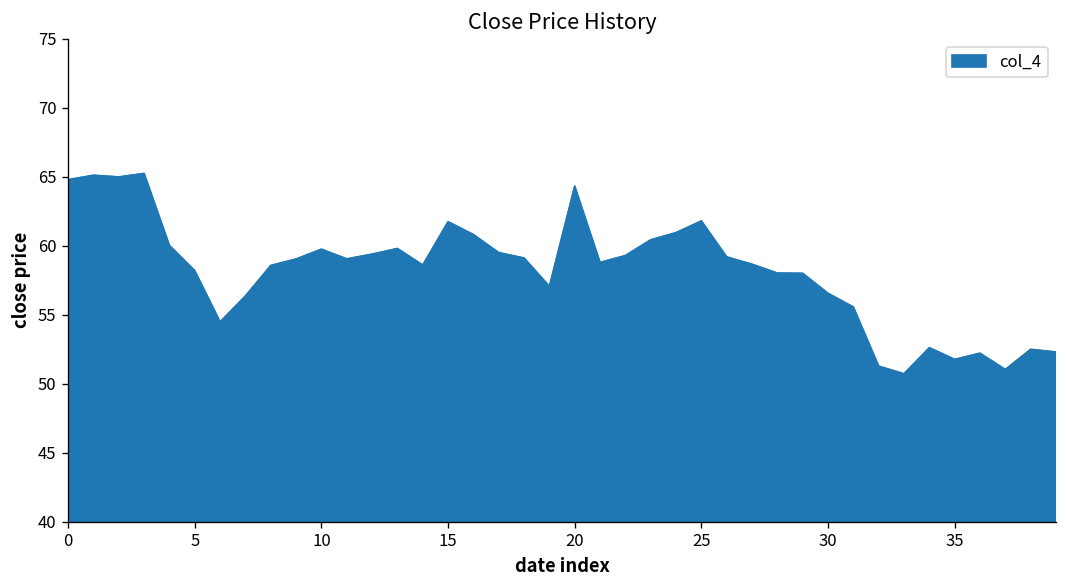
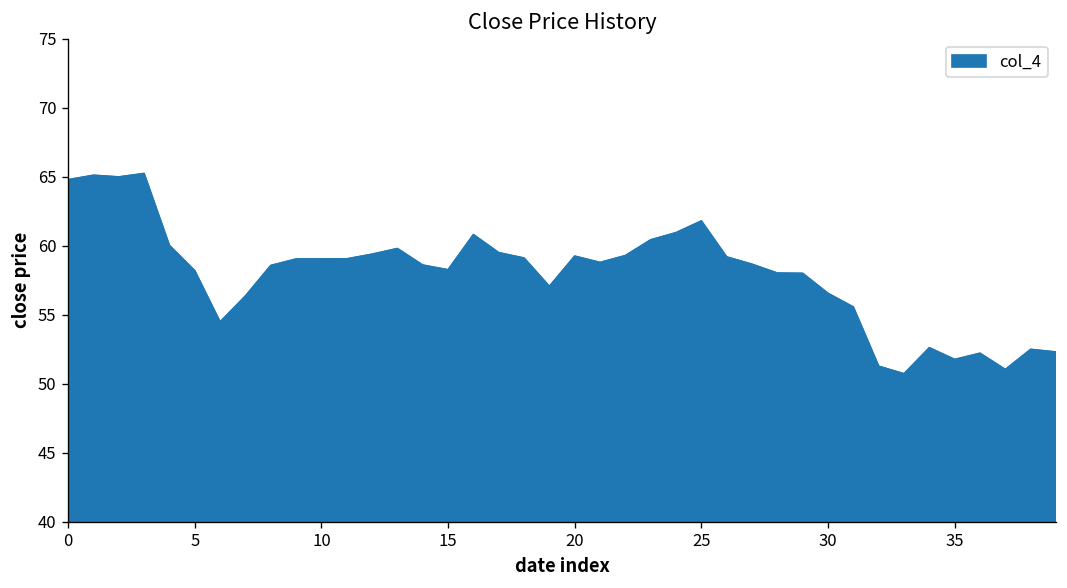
10: 59.8 -> 59.0
15: 61.7 -> 58.3
20: 64.3 -> 59.3
